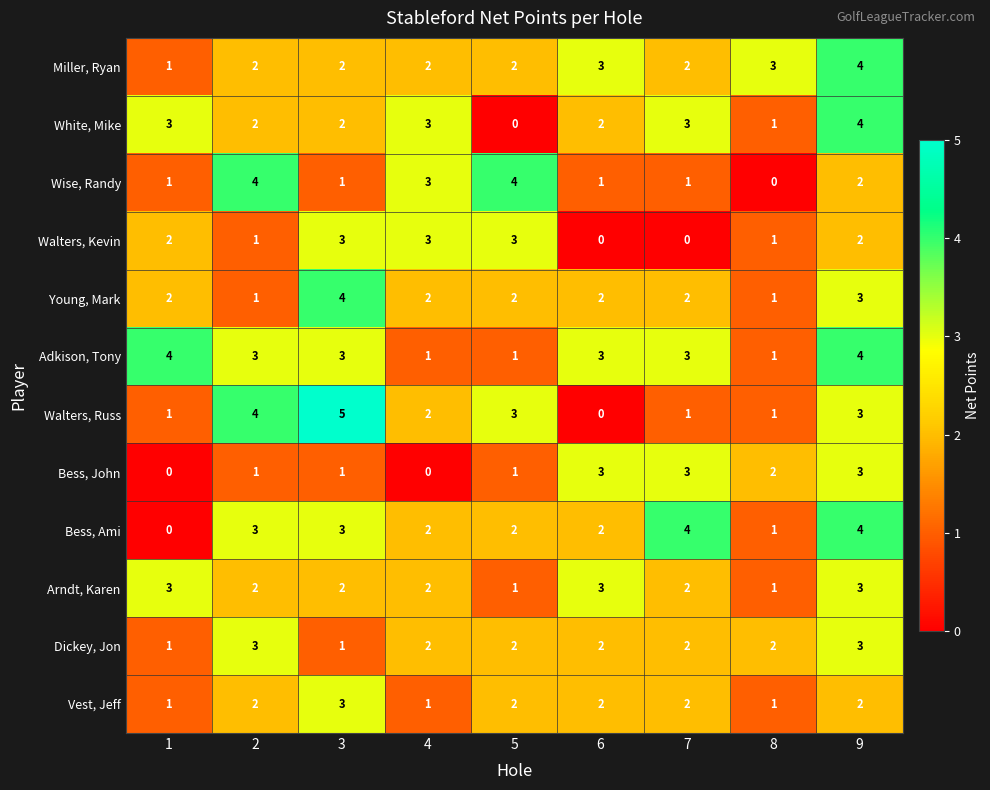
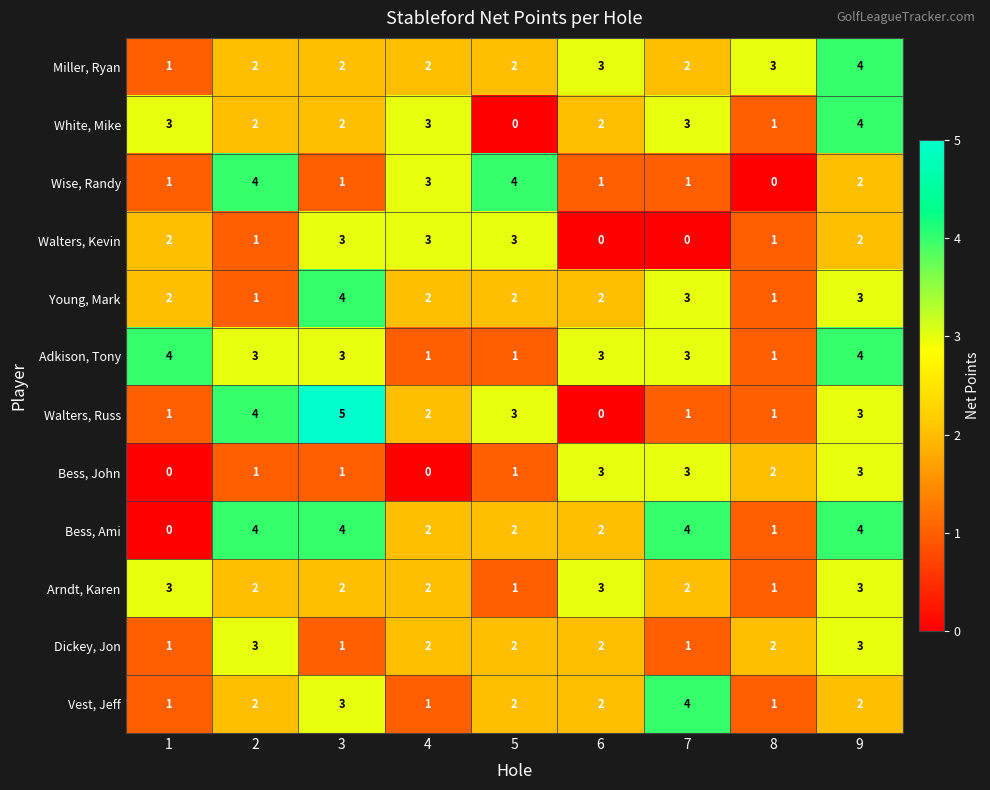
Young, Mark, 7: 2 -> 3
Bess, Ami, 2: 3 -> 4
Bess, Ami, 3: 3 -> 4
Dickey, Jon, 7: 2 -> 1
Vest, Jeff, 7: 2 -> 4
